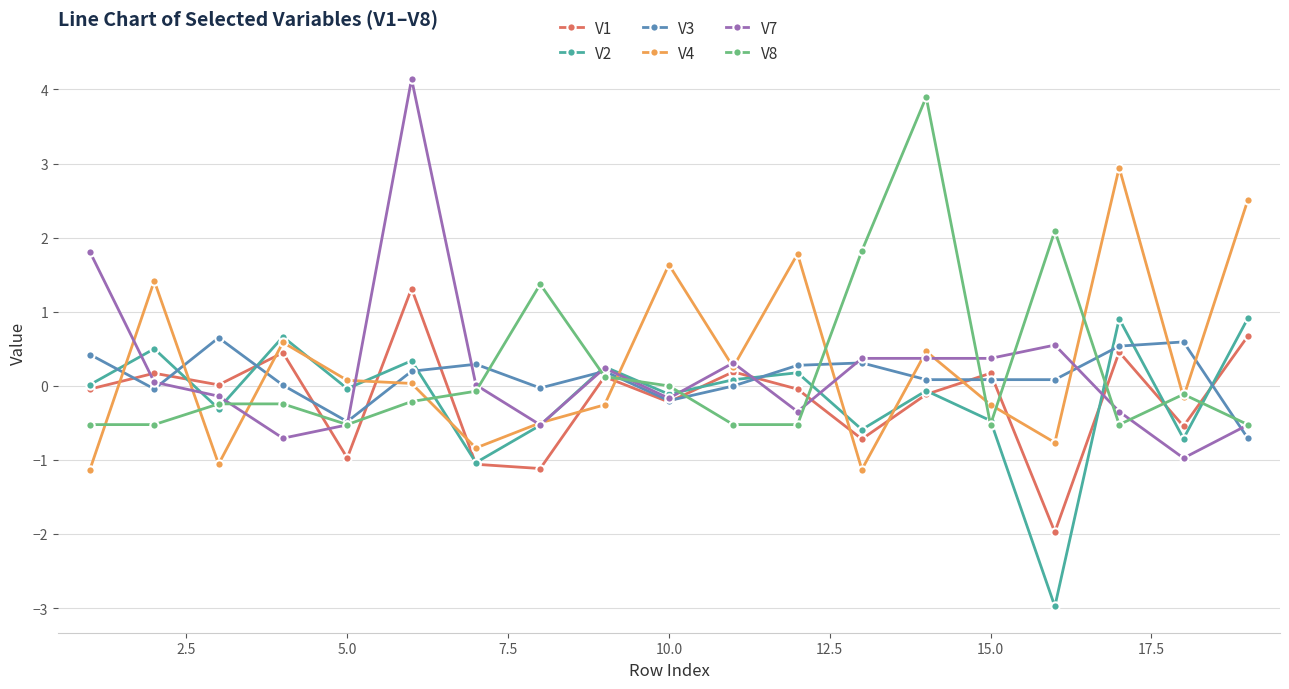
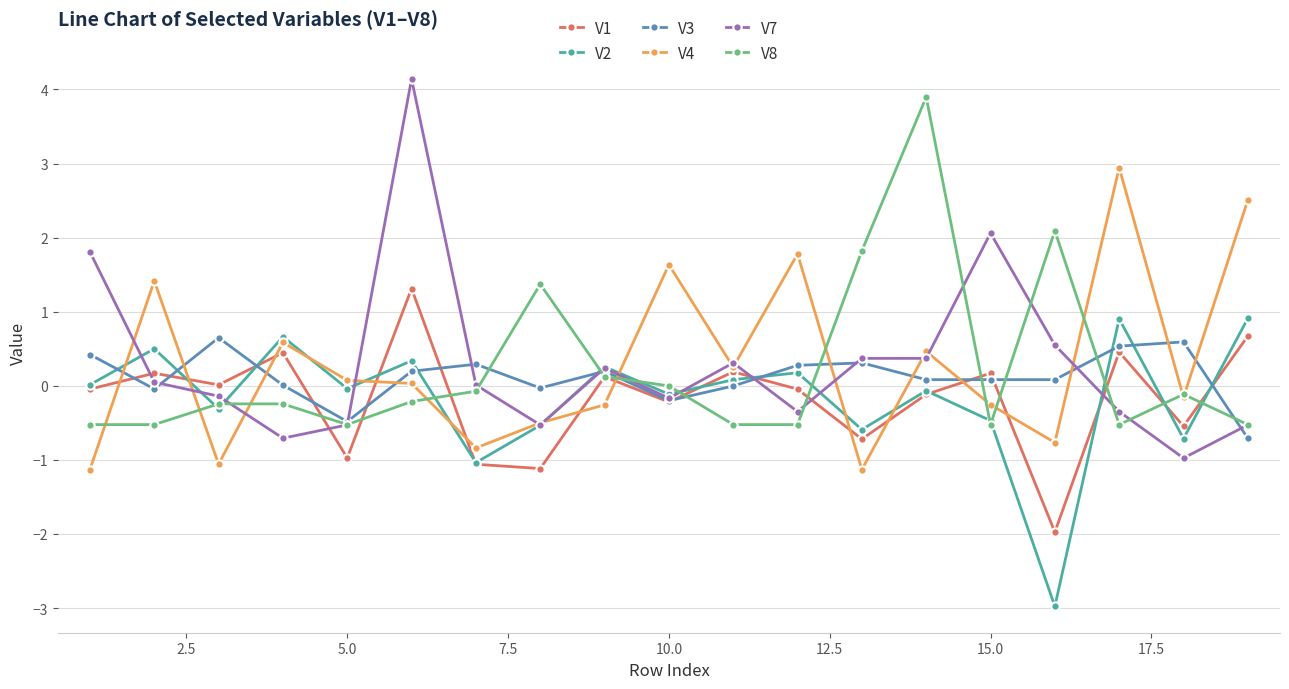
V7, 15.0: 0.4 -> 2.1
